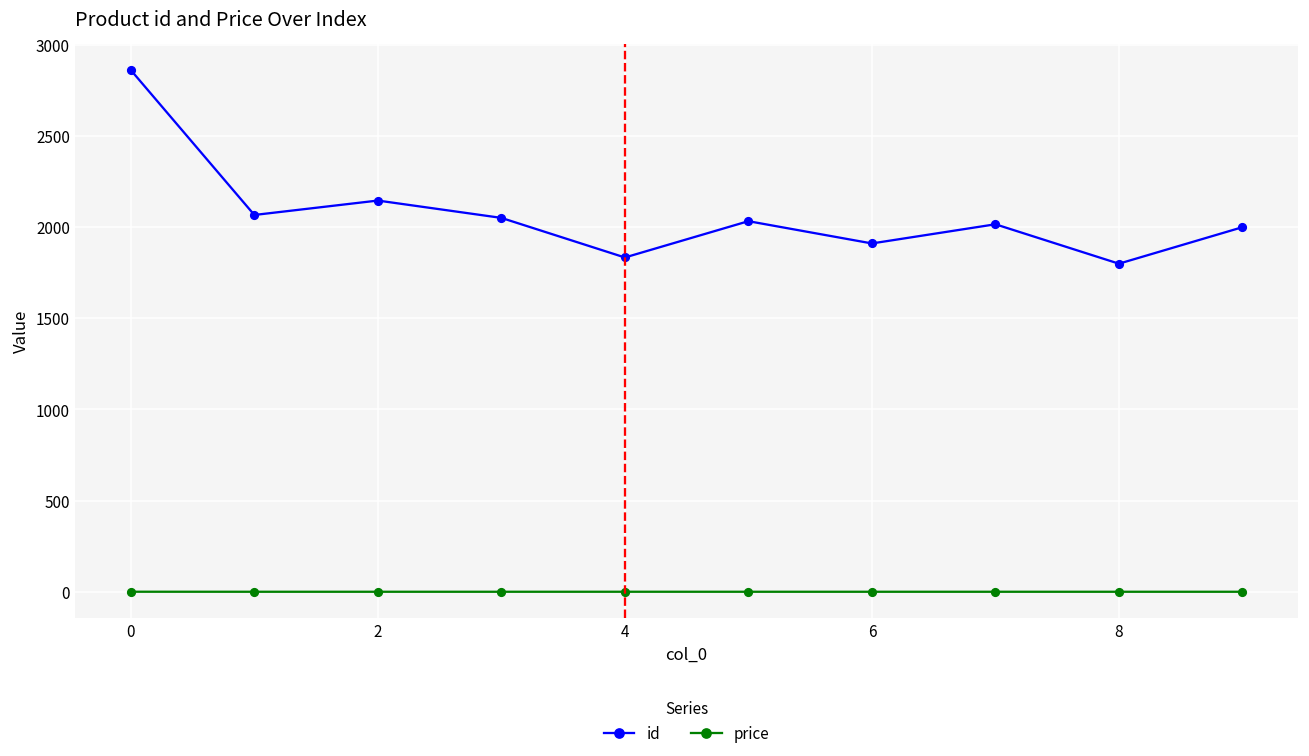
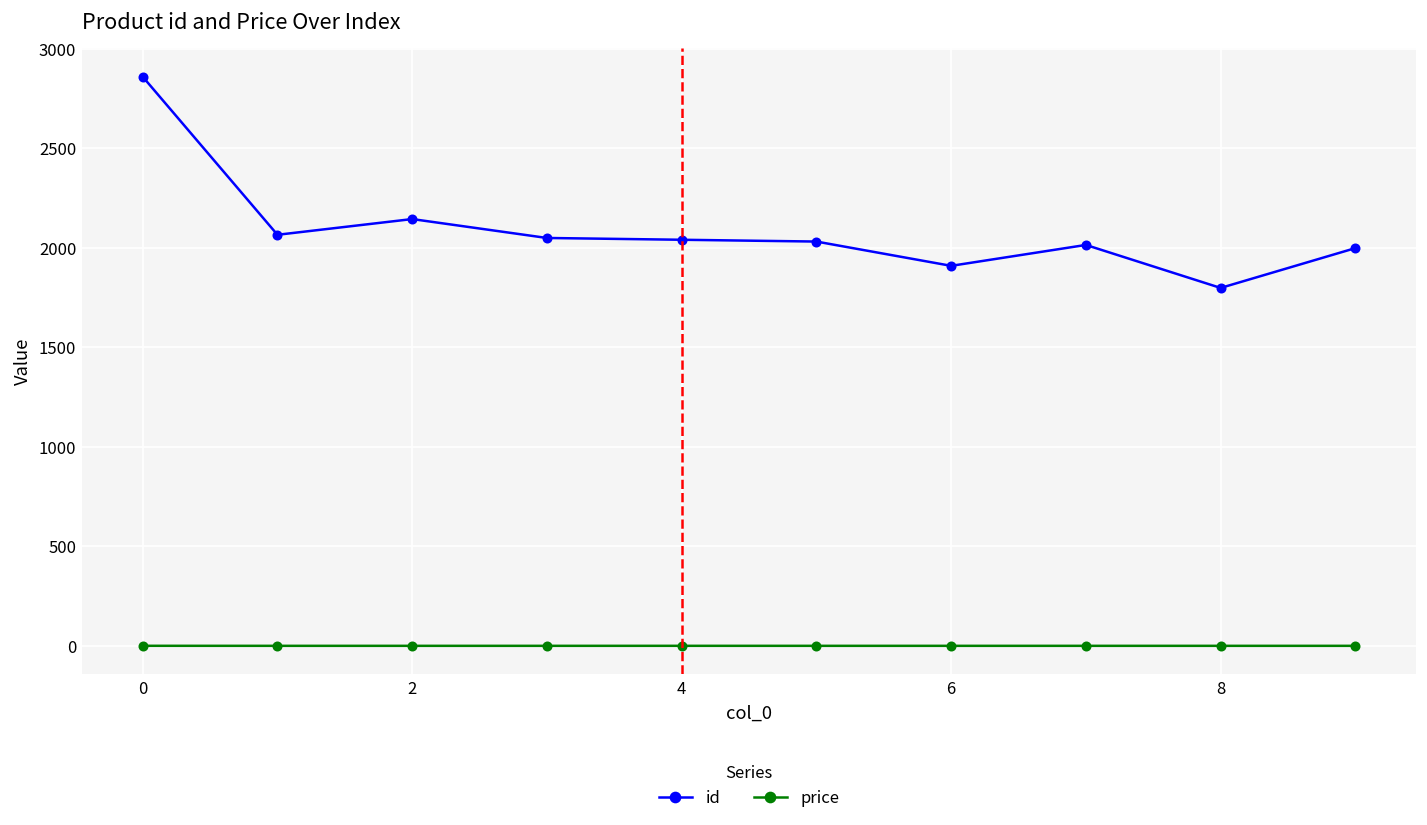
id, 4: 1830 -> 2040
